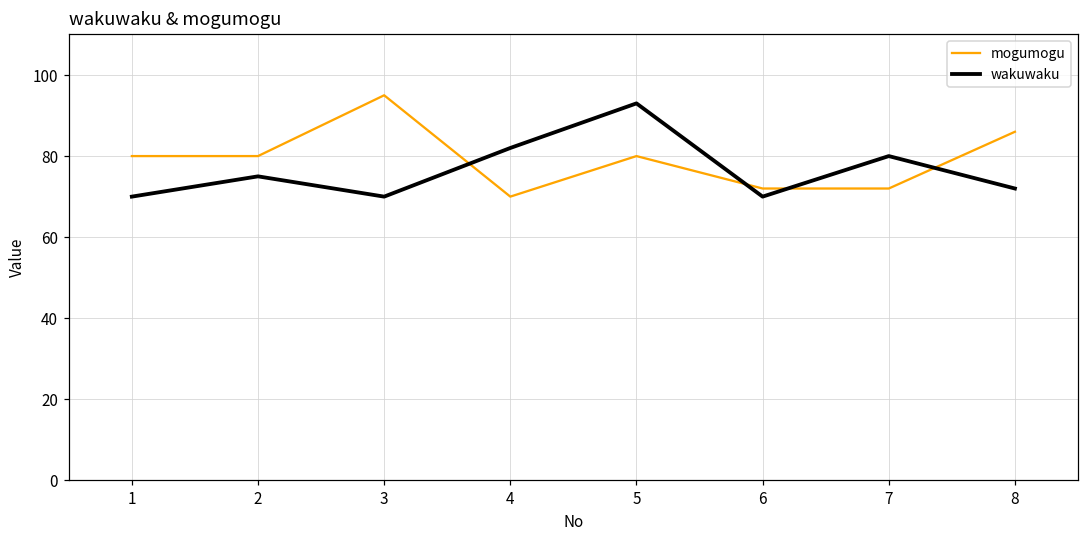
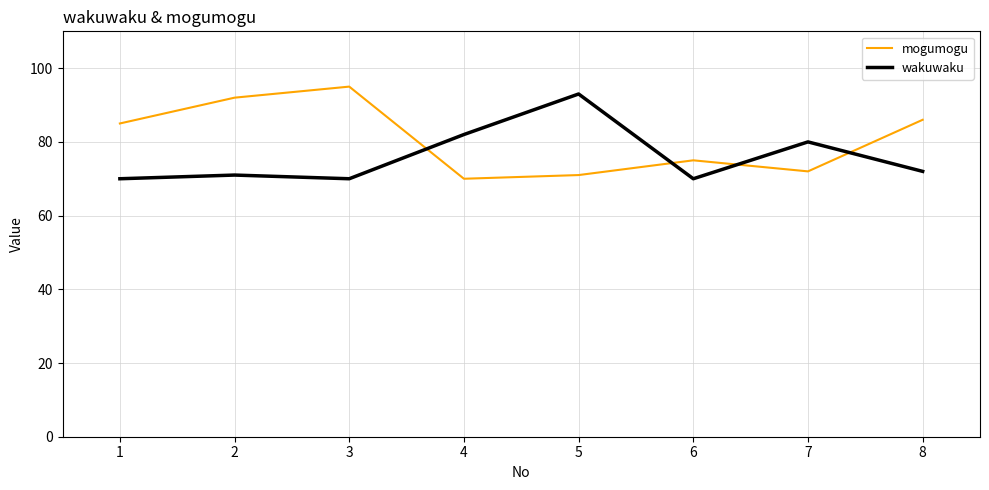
mogumogu, 1: 80 -> 85
mogumogu, 2: 80 -> 92
wakuwaku, 2: 75 -> 71
mogumogu, 5: 80 -> 71
mogumogu, 6: 72 -> 75
